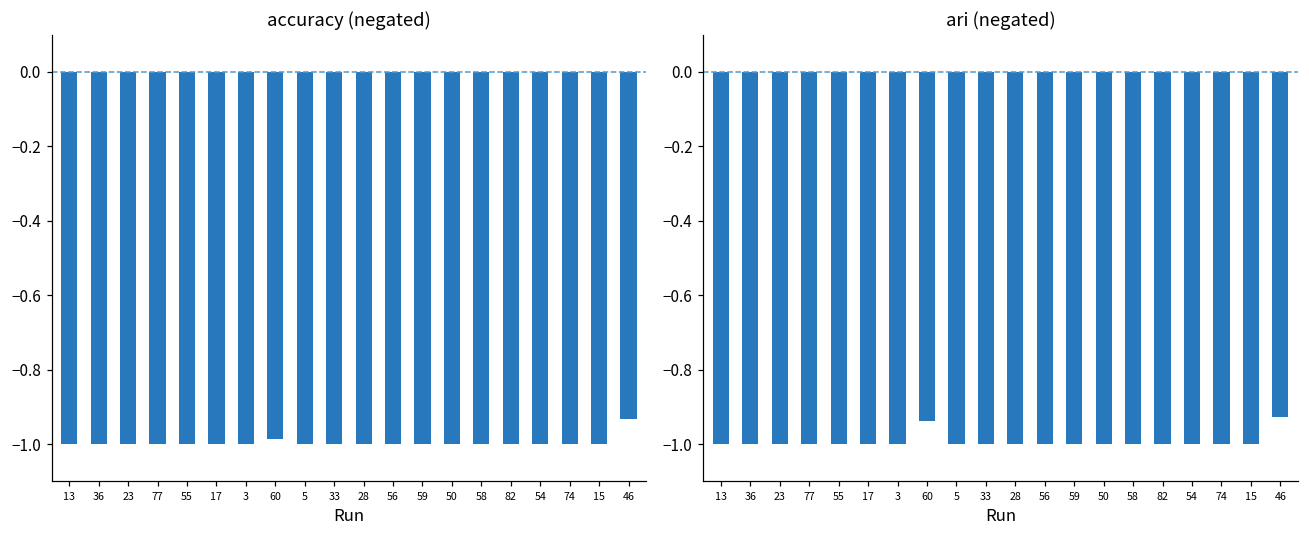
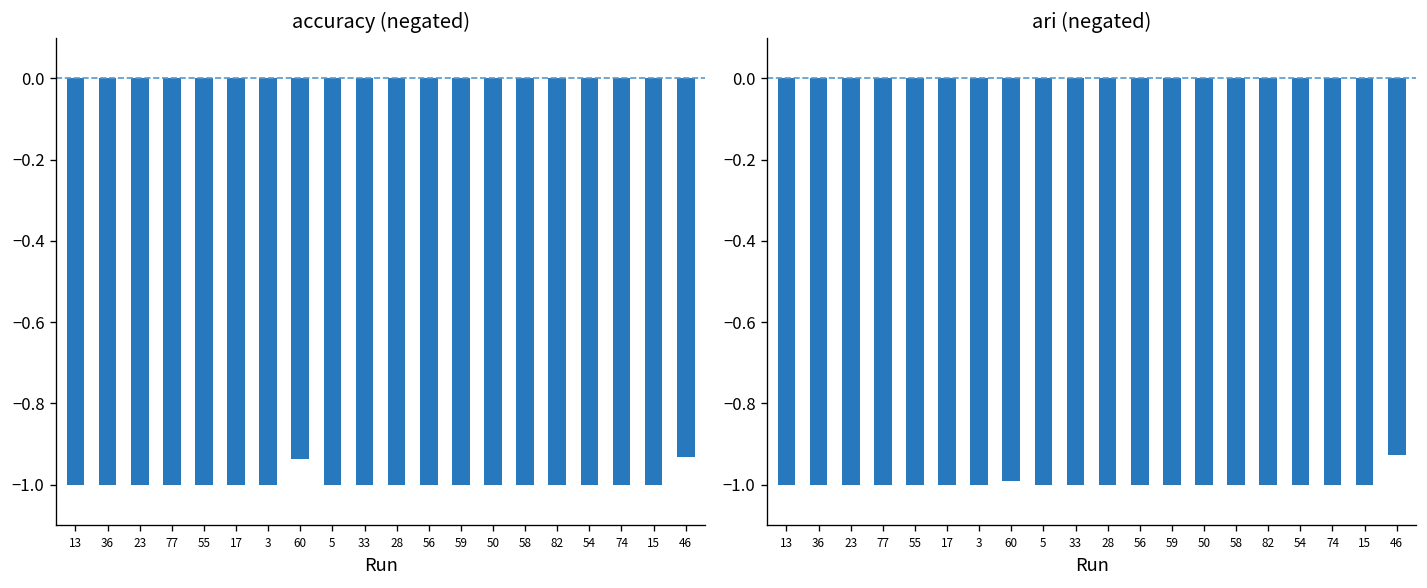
accuracy (negated), 60: -0.99 -> -0.94
ari (negated), 60: -0.94 -> -0.99
